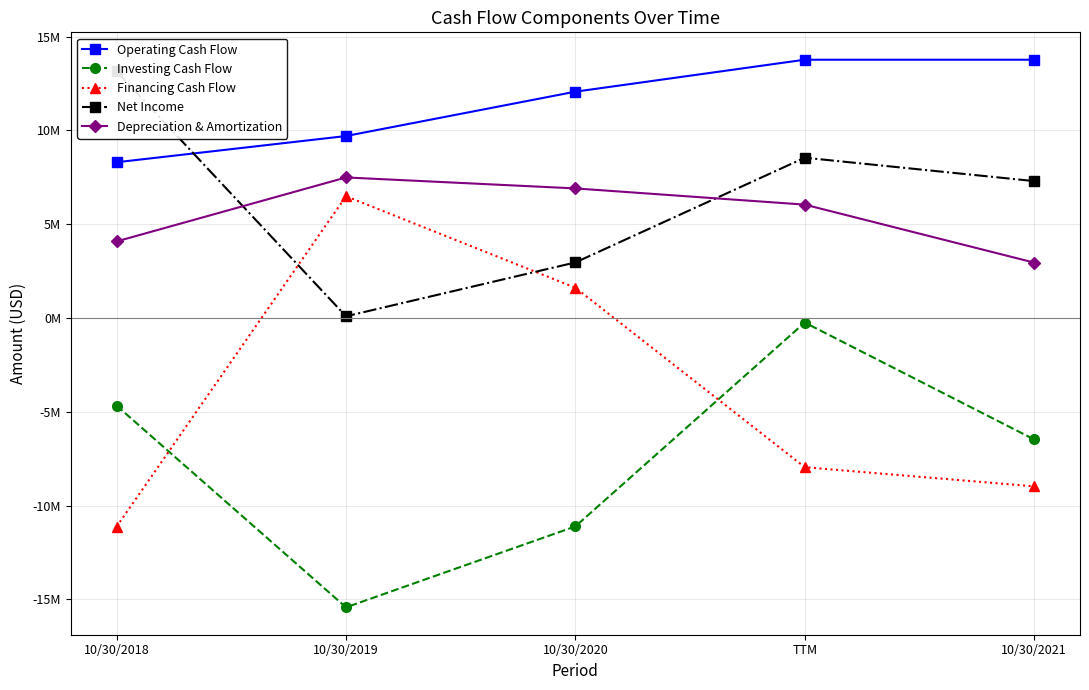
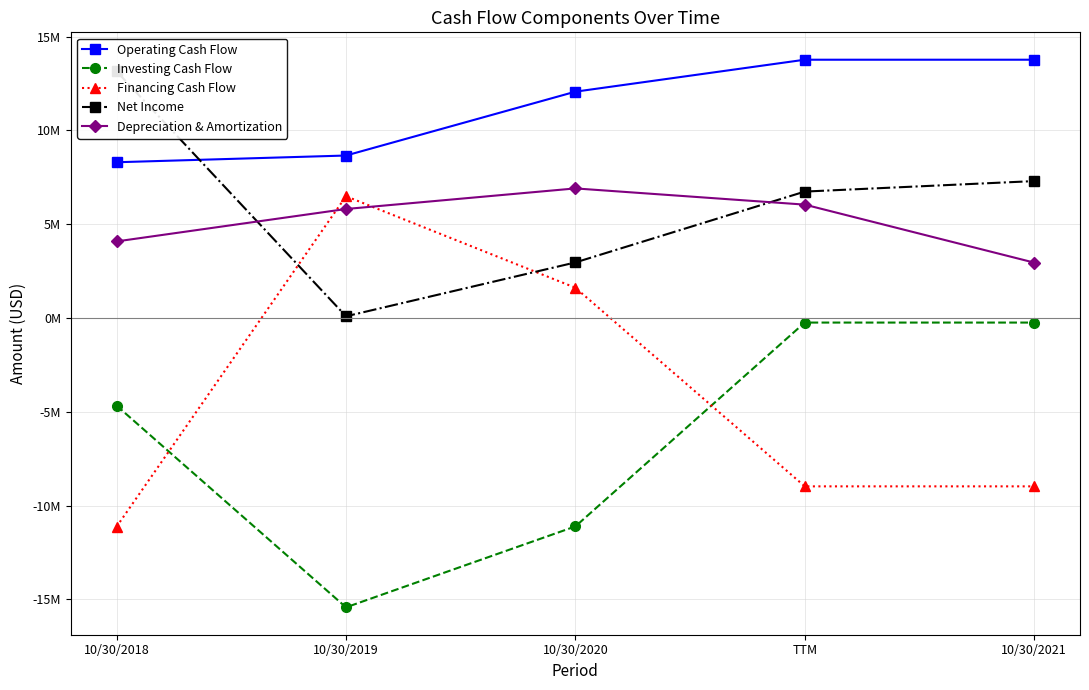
Operating Cash Flow, 10/30/2019: 9700000 -> 8700000
Depreciation & Amortization, 10/30/2019: 7500000 -> 5800000
Financing Cash Flow, TTM: -8000000 -> -9000000
Net Income, TTM: 8500000 -> 6700000
Investing Cash Flow, 10/30/2021: -6500000 -> -200000
